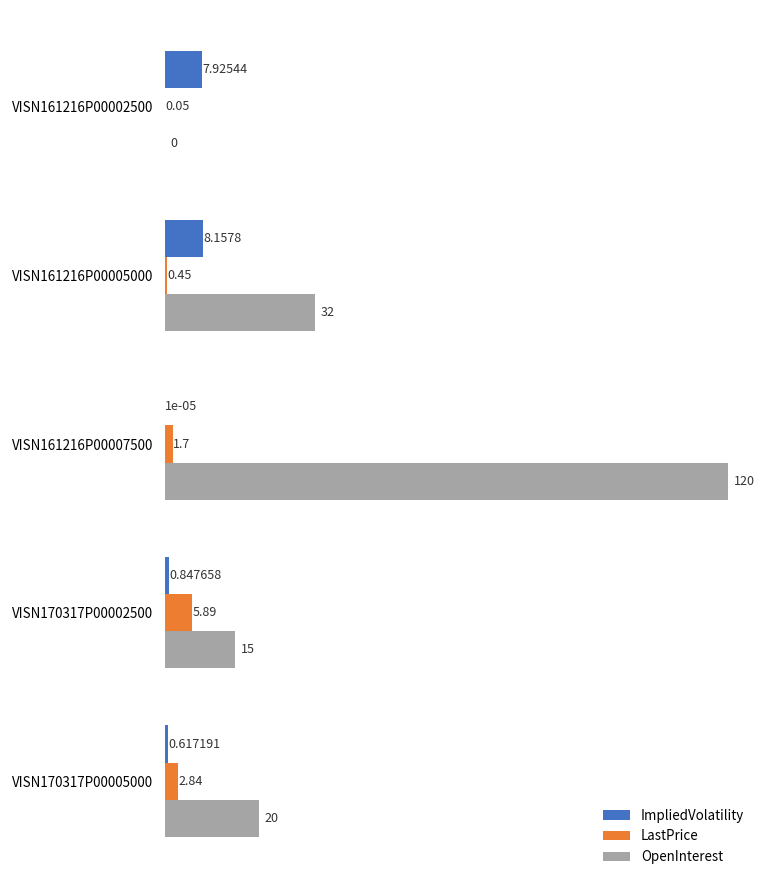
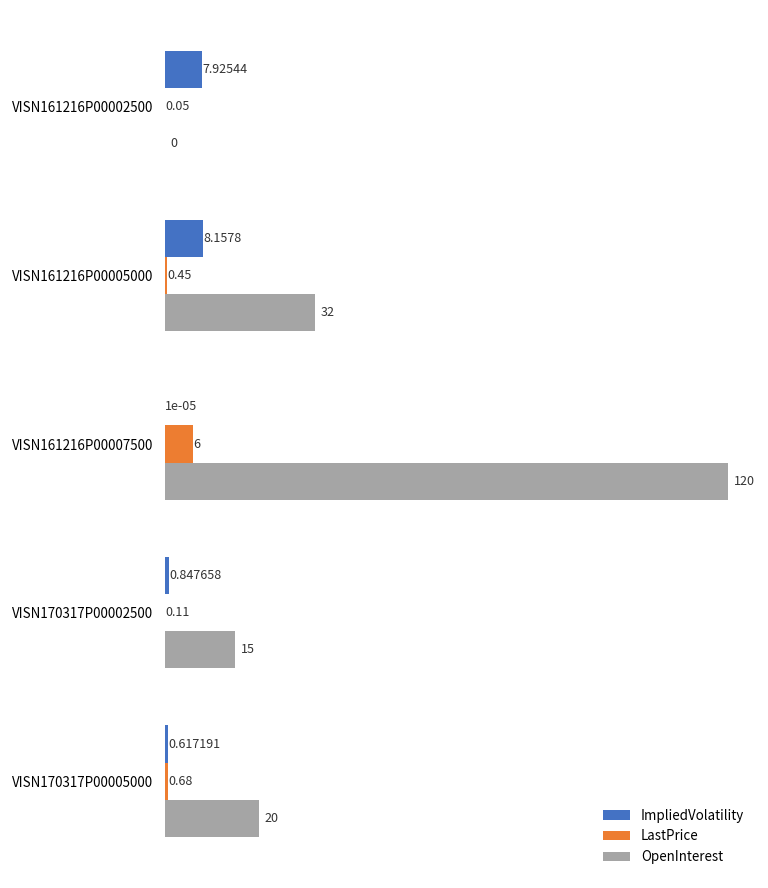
LastPrice, VISN161216P00007500: 1.7 -> 6
LastPrice, VISN170317P00002500: 5.89 -> 0.11
LastPrice, VISN170317P00005000: 2.84 -> 0.68
